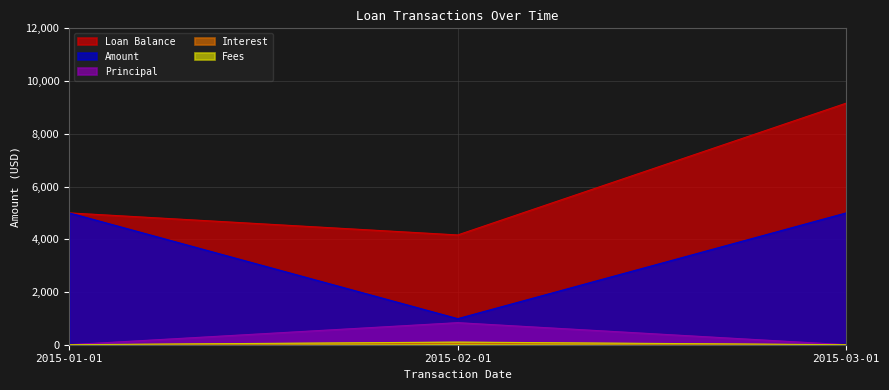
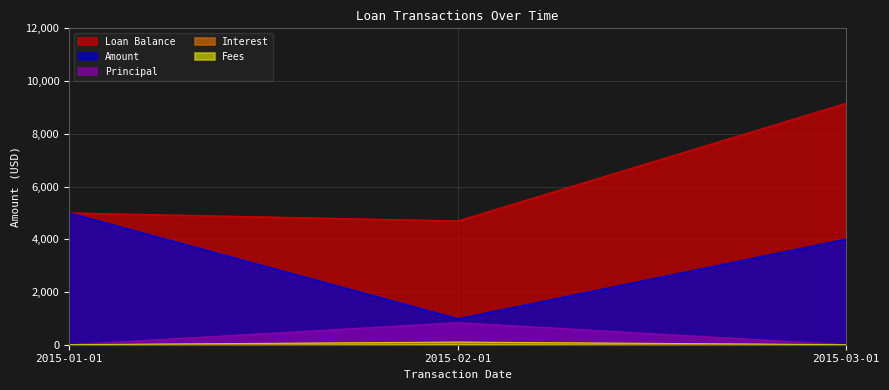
Loan Balance, 2015-02-01: 4,200 -> 4,700
Amount, 2015-03-01: 5,000 -> 4,000
